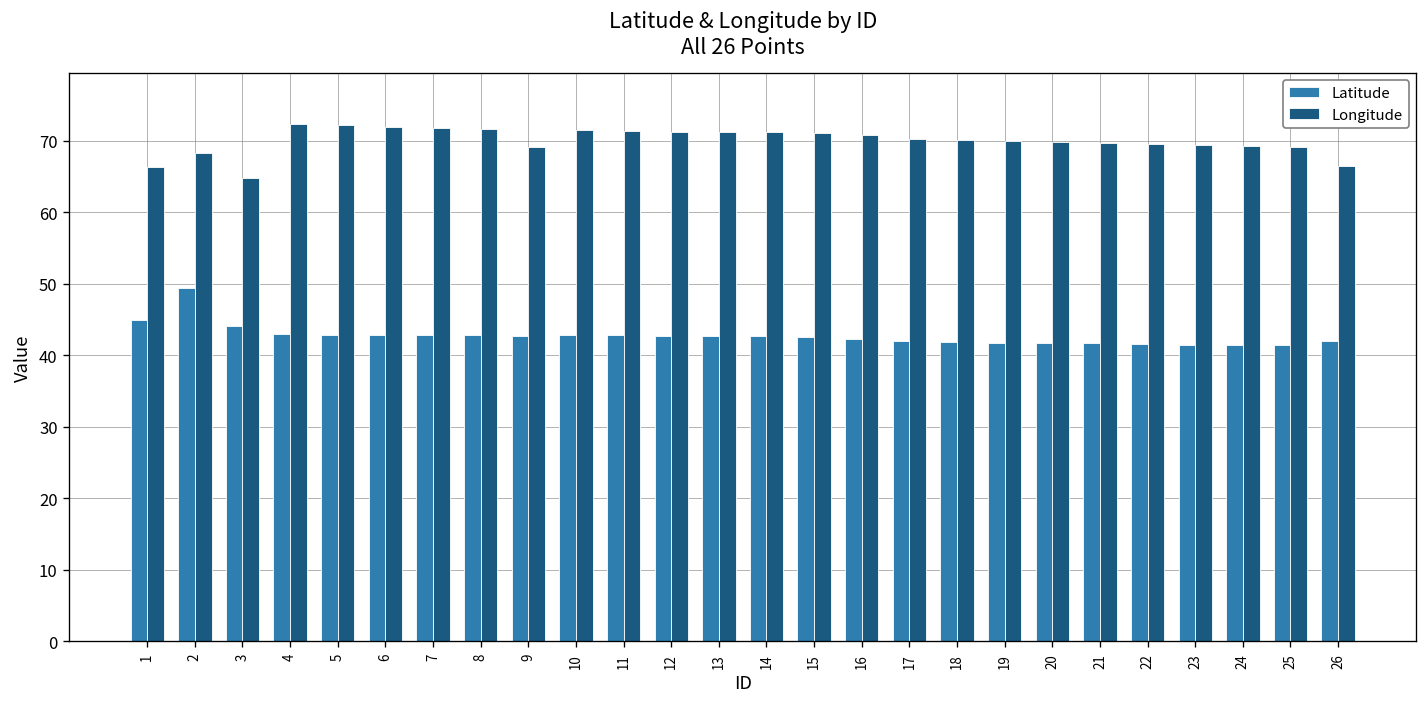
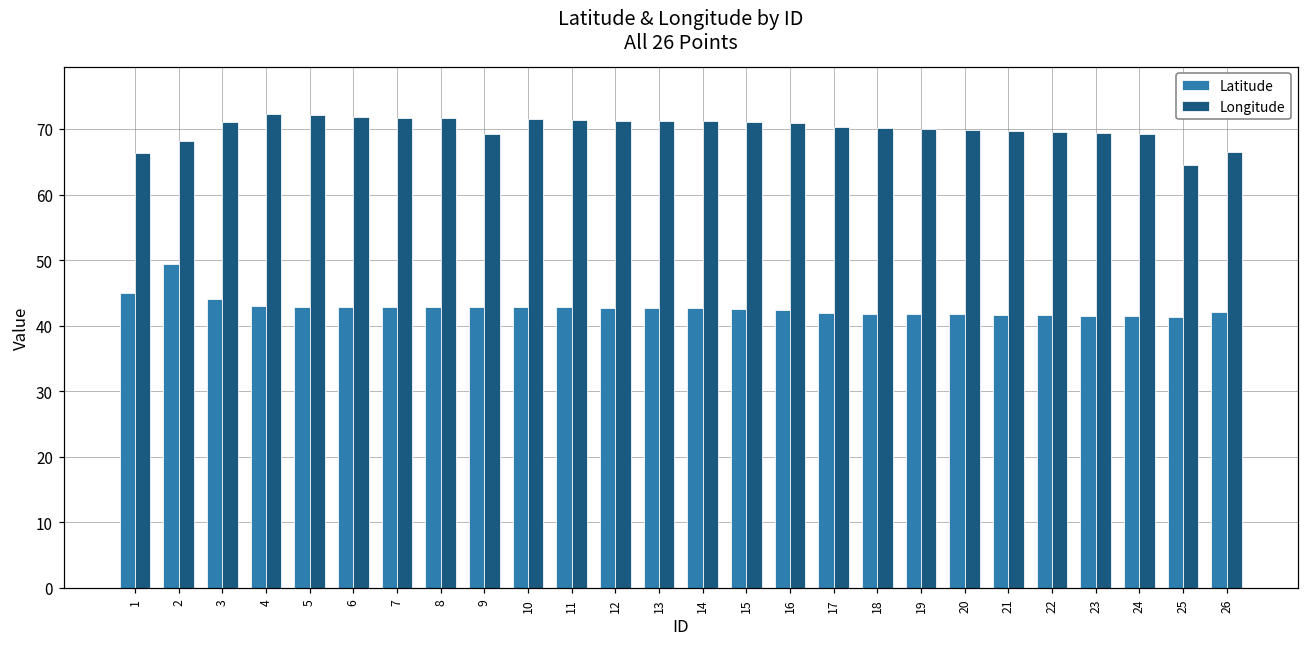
Longitude, 3: 65 -> 71
Longitude, 25: 69 -> 64
